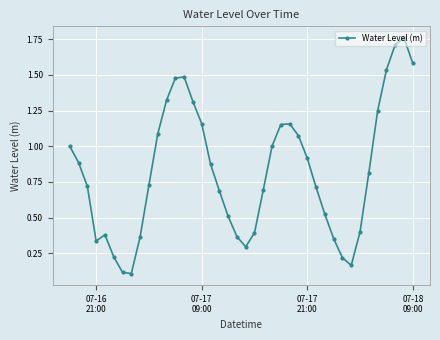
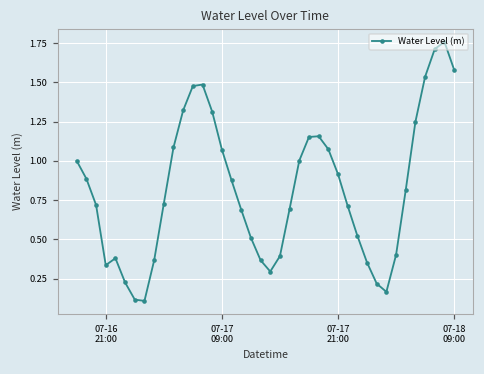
07-17 09:00: 1.16 -> 1.07
